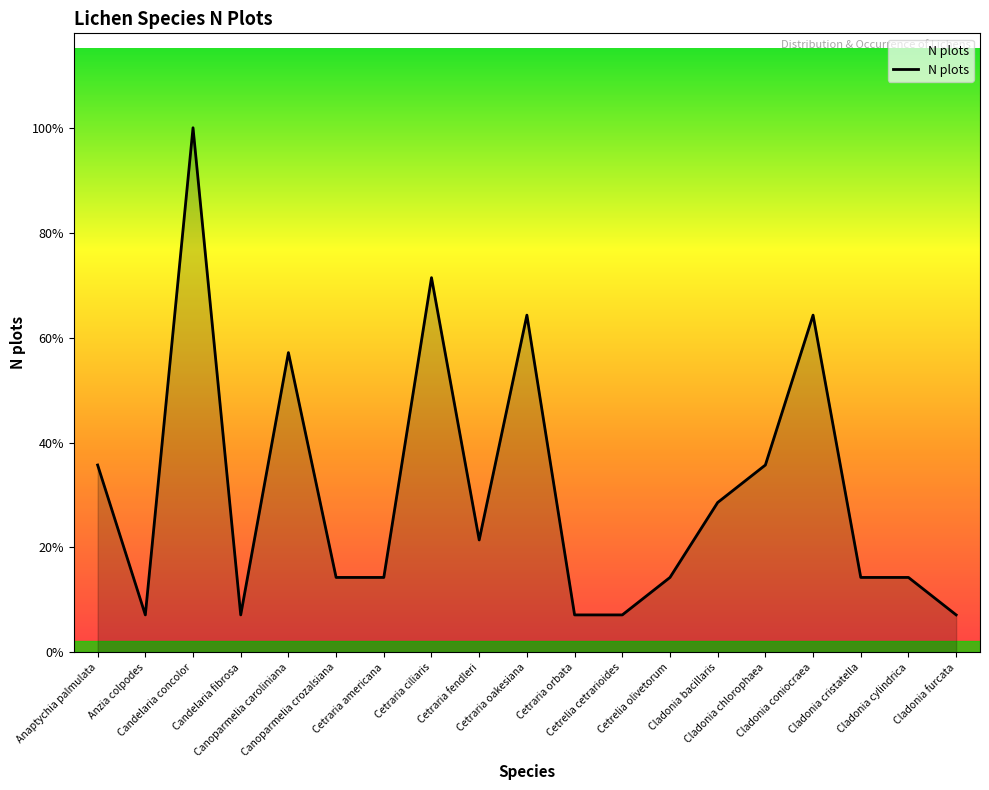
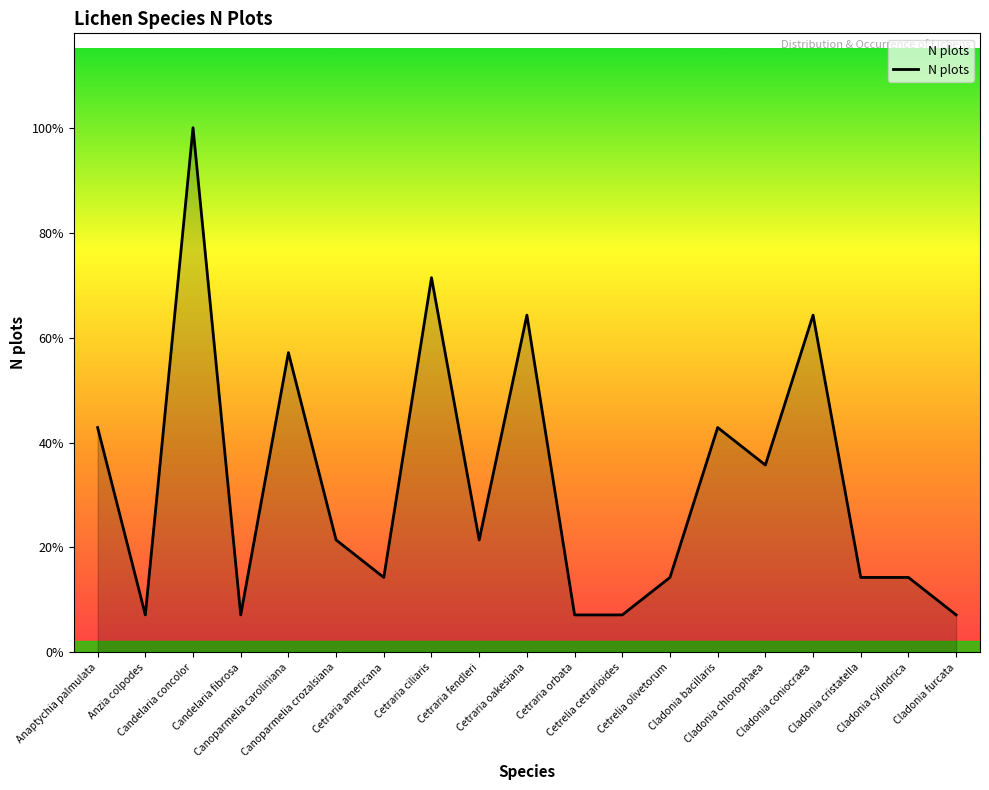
Anaptychia palmulata: 36% -> 43%
Canoparmelia crozalsiana: 14% -> 21%
Cladonia bacillaris: 29% -> 43%
